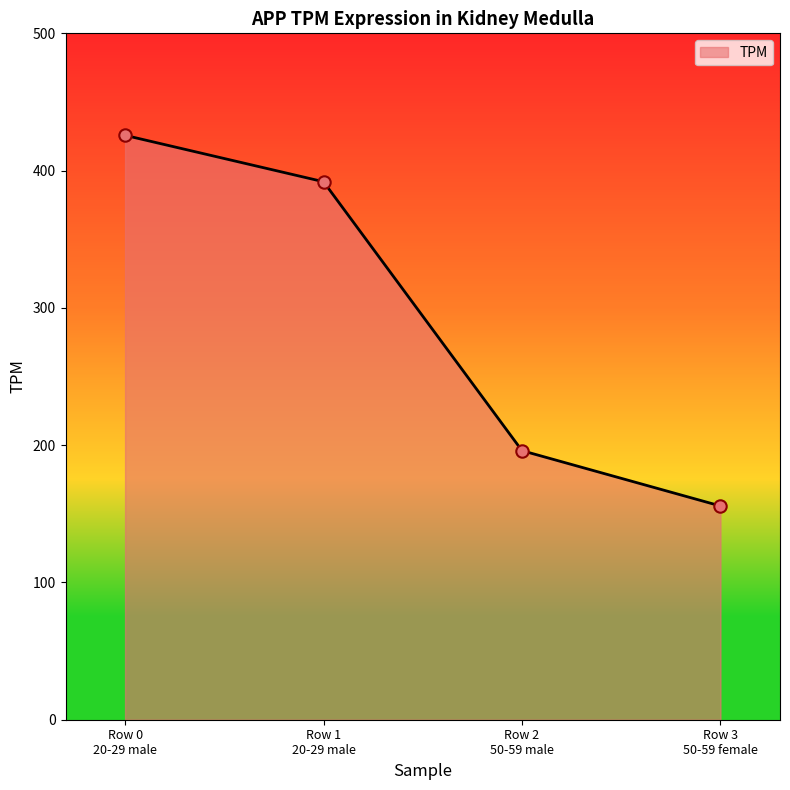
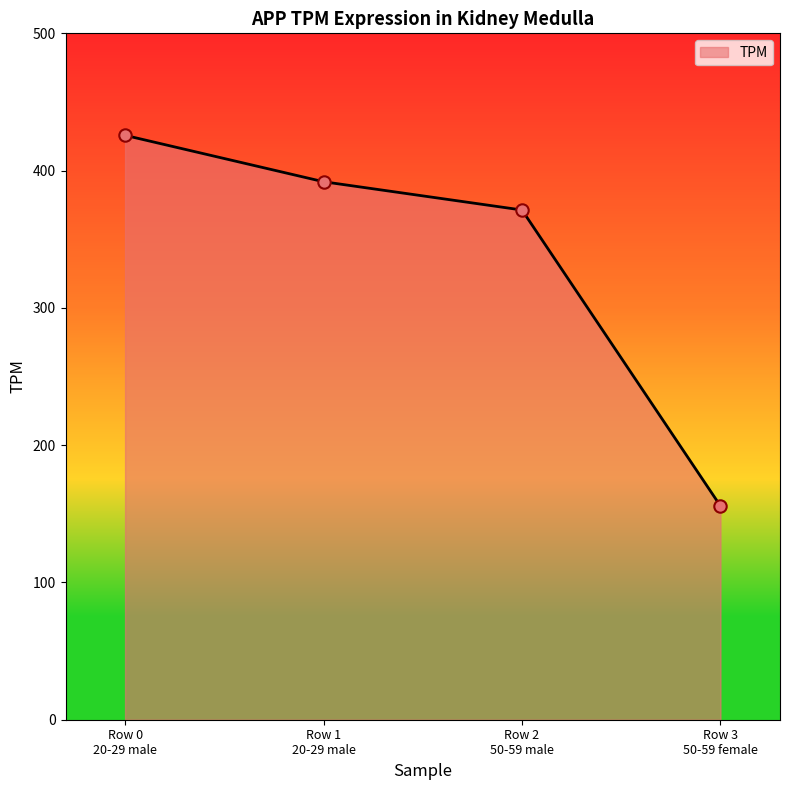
Row 2 50-59 male: 196 -> 371
